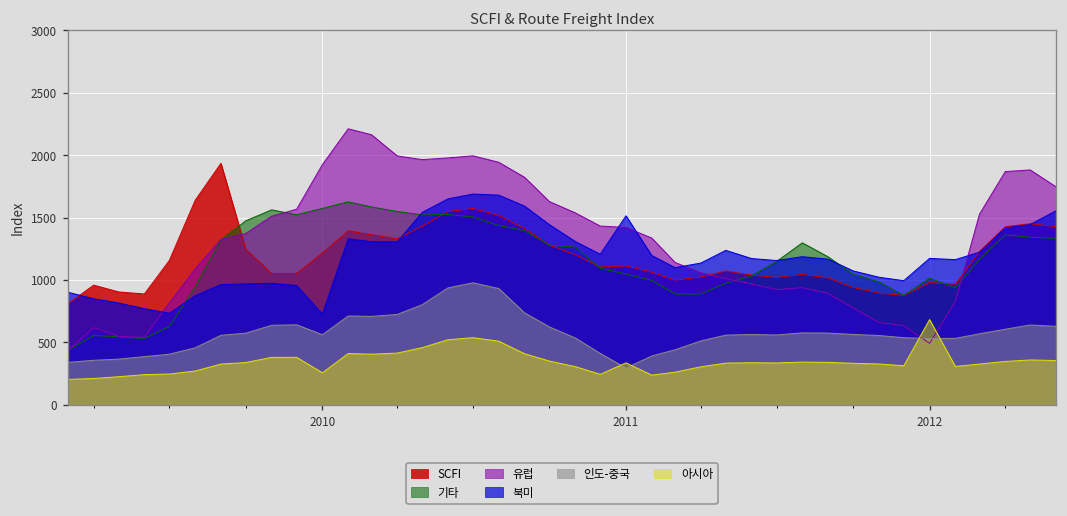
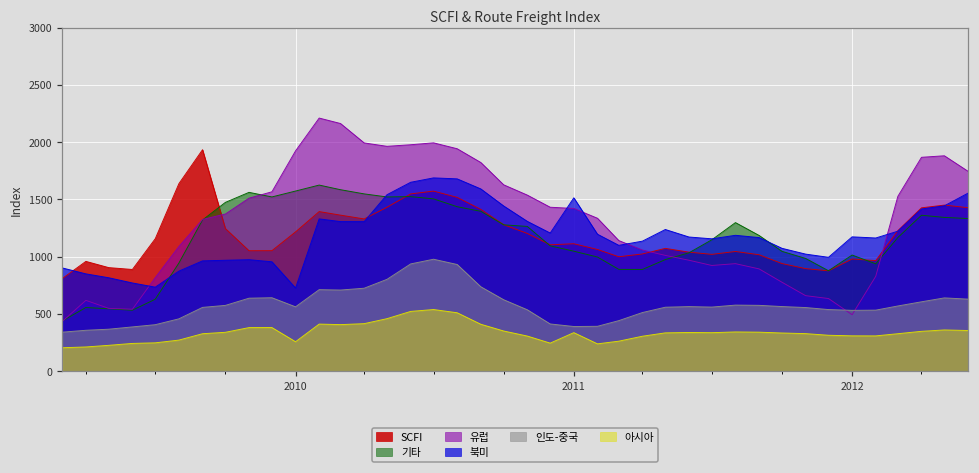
인도-중국, 2011: 300 -> 390
아시아, 2012: 680 -> 310
